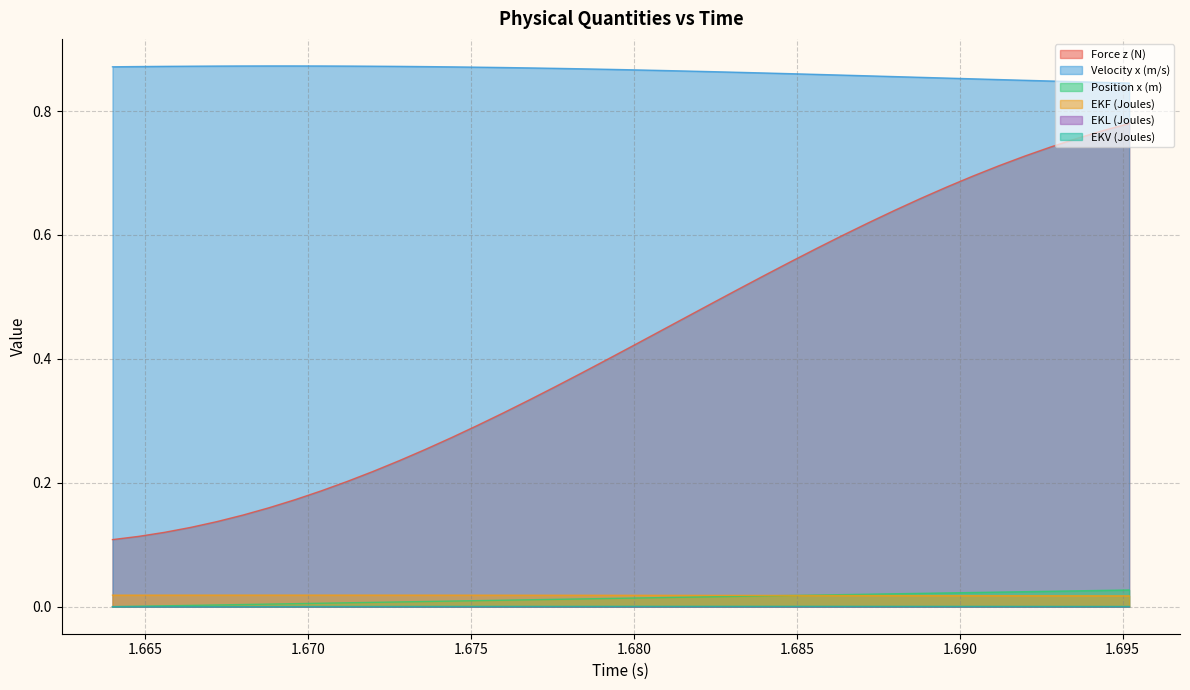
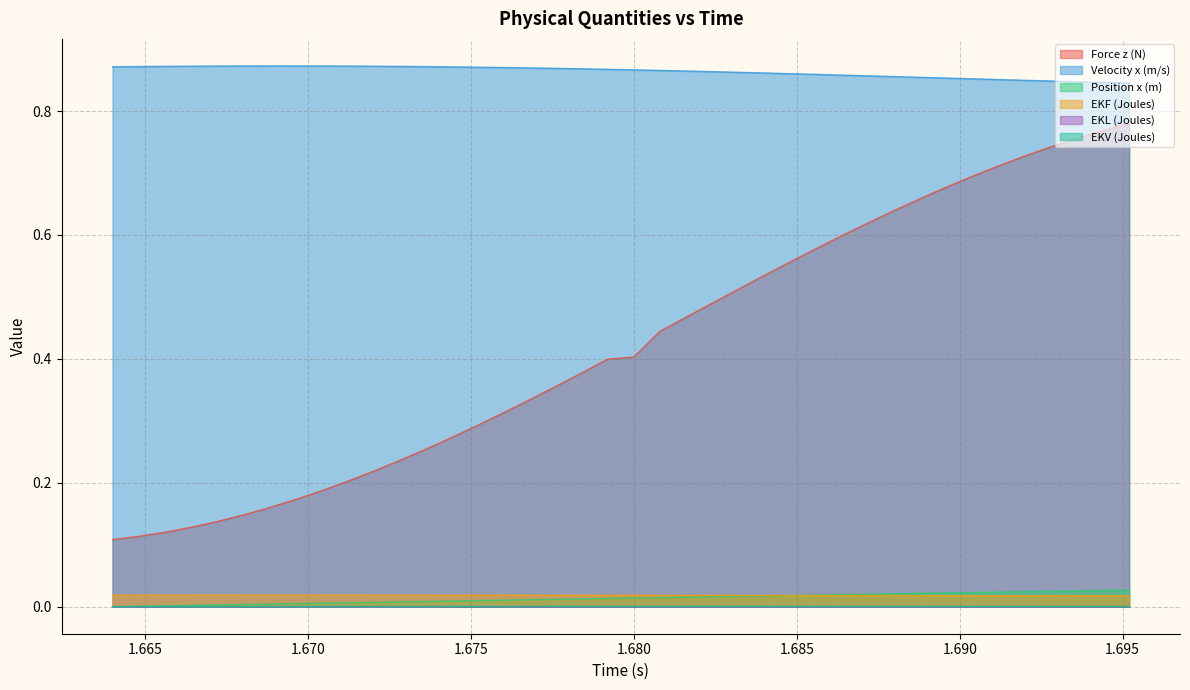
Force z (N), 1.680: 0.42 -> 0.40
